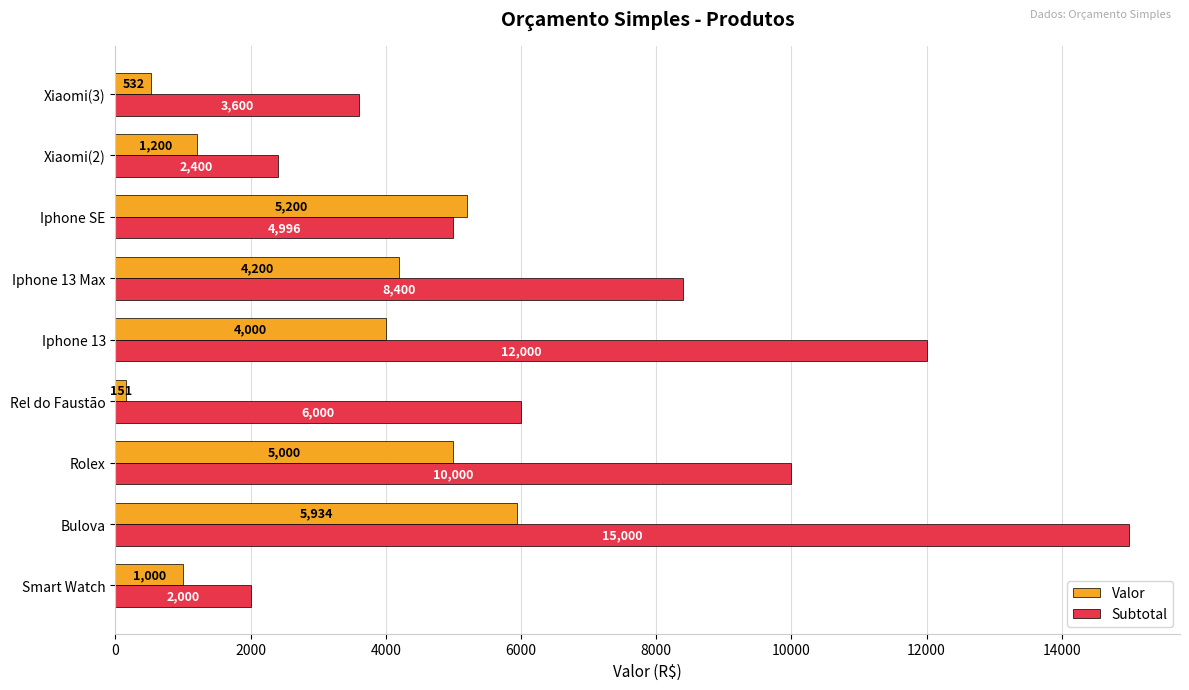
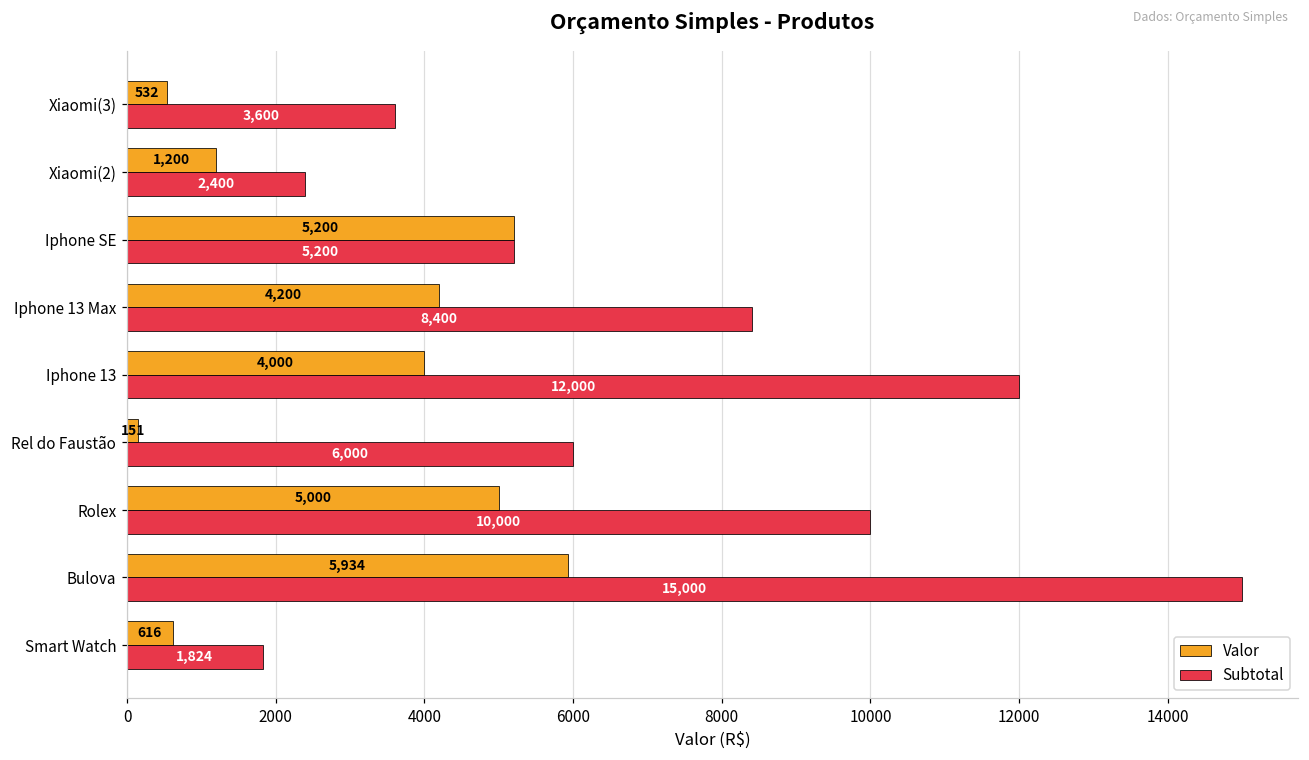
Subtotal, Iphone SE: 4,996 -> 5,200
Valor, Smart Watch: 1,000 -> 616
Subtotal, Smart Watch: 2,000 -> 1,824
